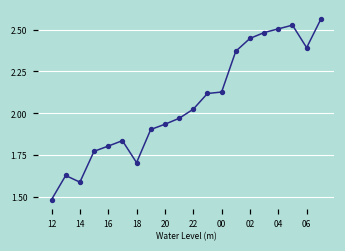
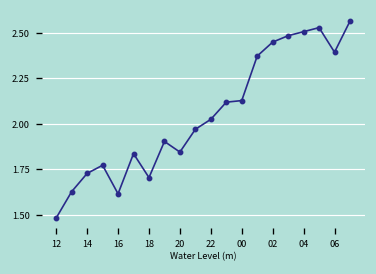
14: 1.59 -> 1.73
16: 1.80 -> 1.62
20: 1.93 -> 1.84
